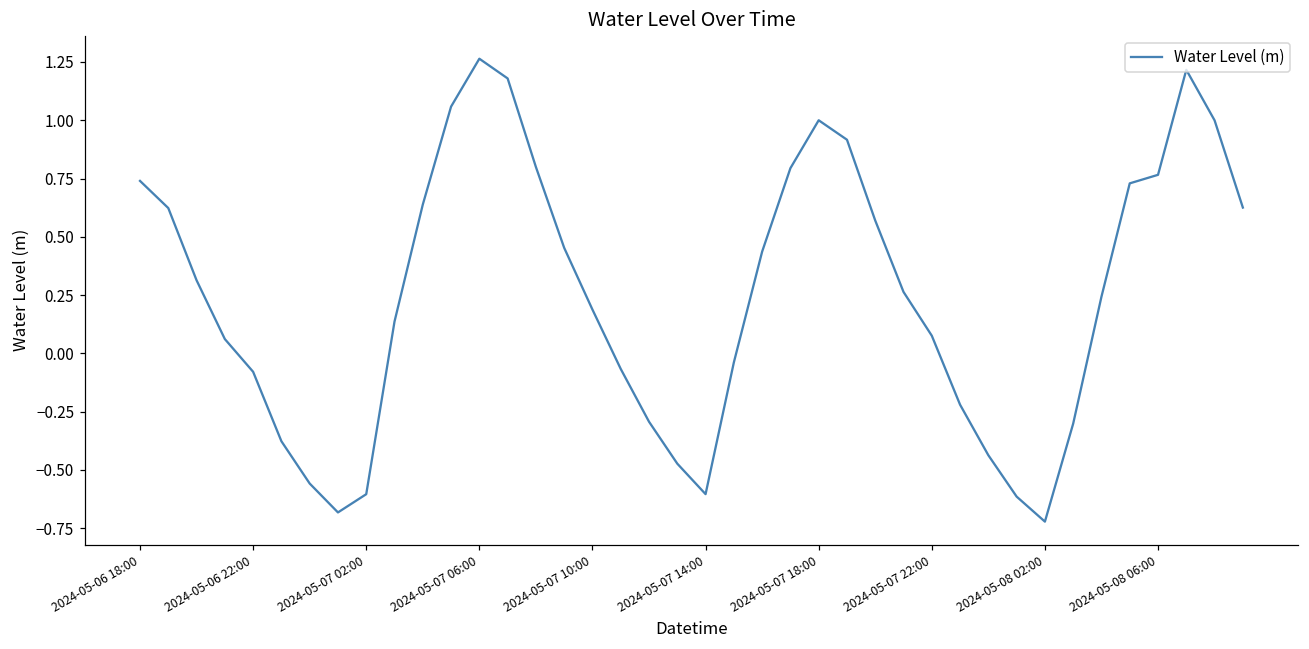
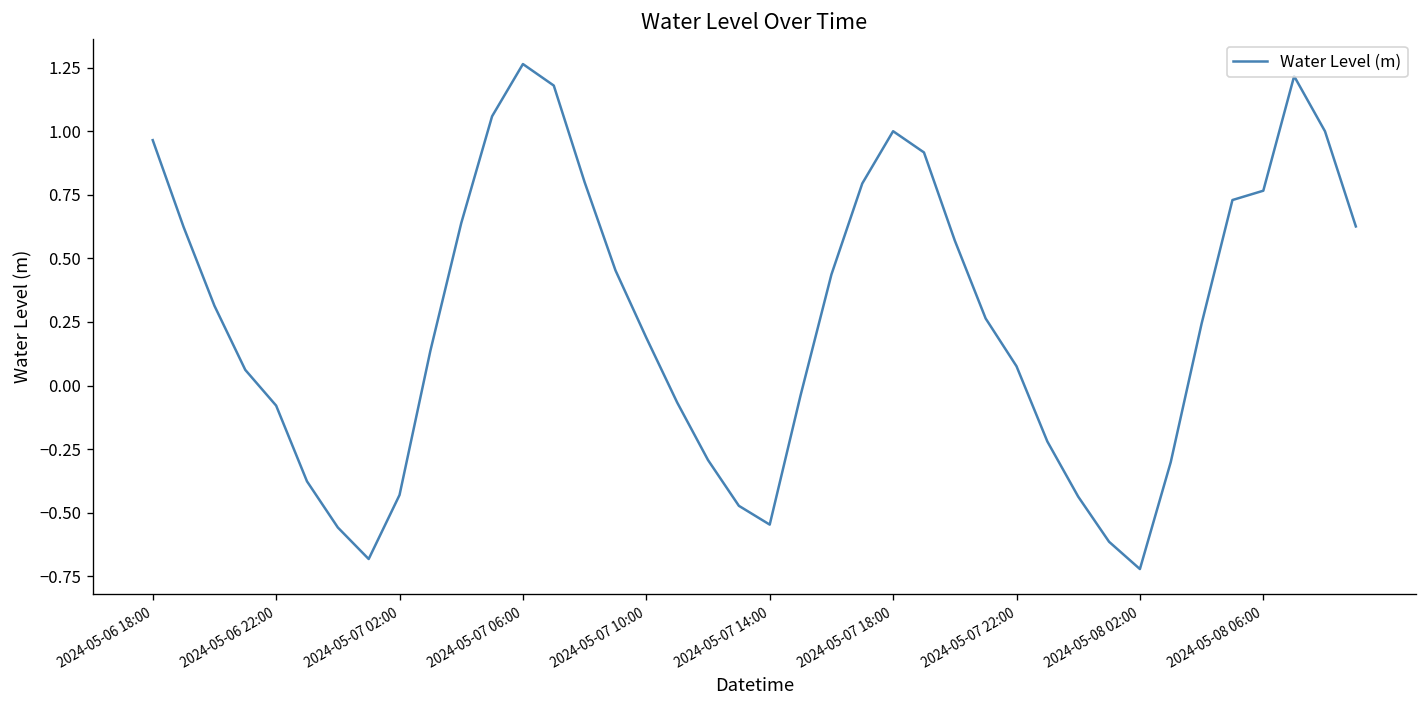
2024-05-06 18:00: 0.74 -> 0.96
2024-05-07 02:00: -0.60 -> -0.43
2024-05-07 14:00: -0.60 -> -0.55
